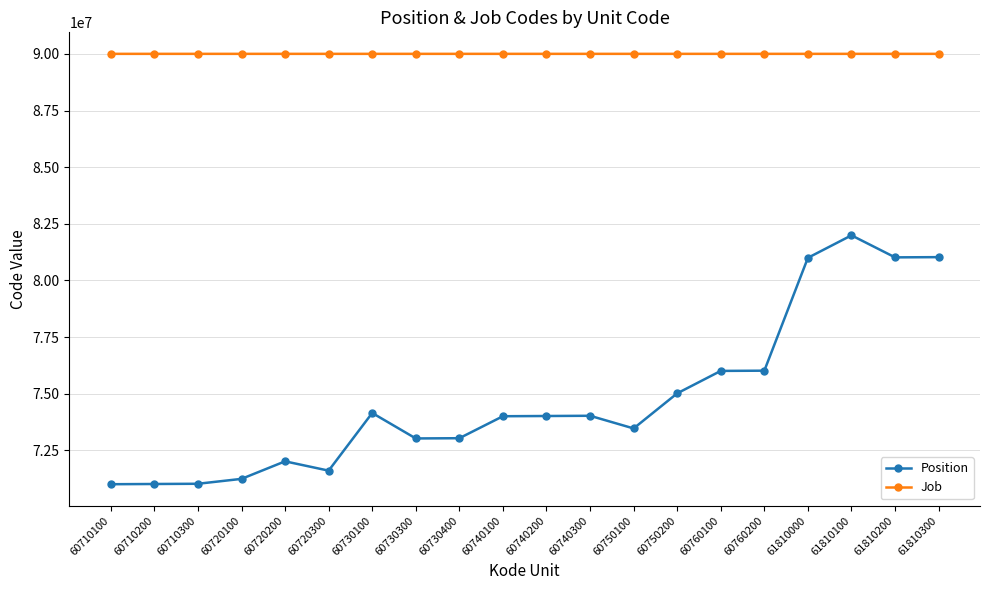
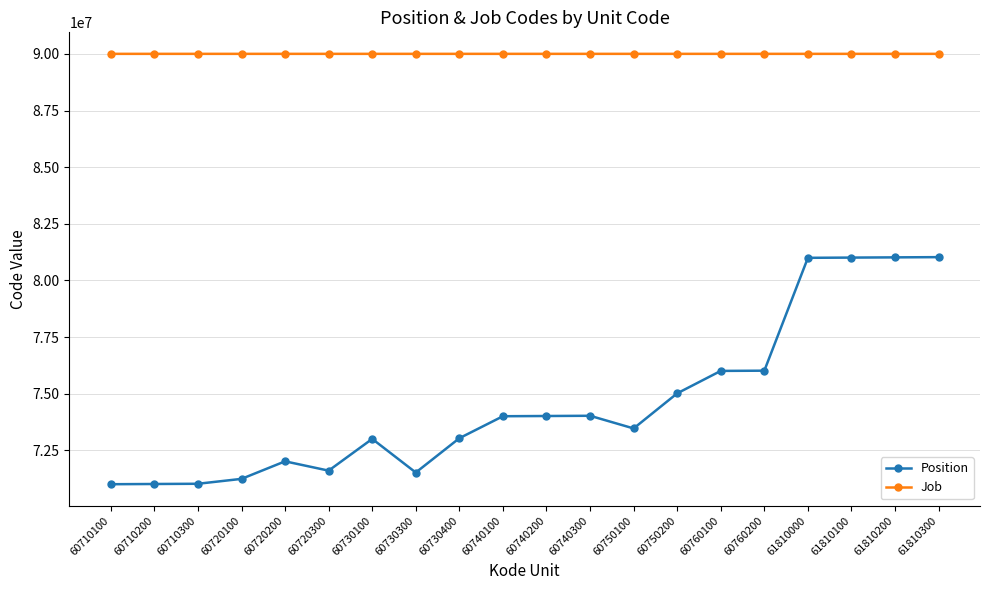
Position, 60730100: 74200000 -> 73000000
Position, 60730300: 73000000 -> 71500000
Position, 61810100: 82000000 -> 81000000
